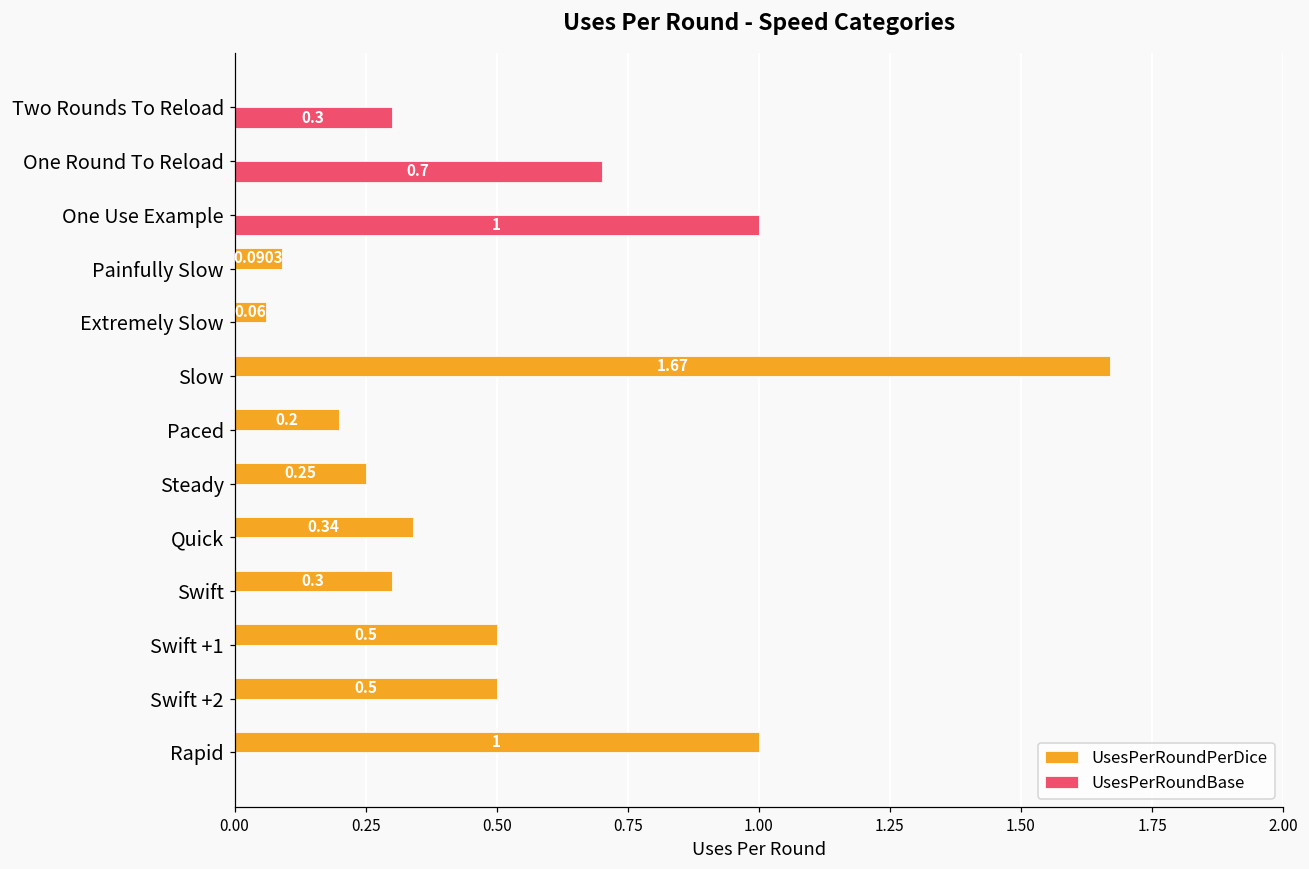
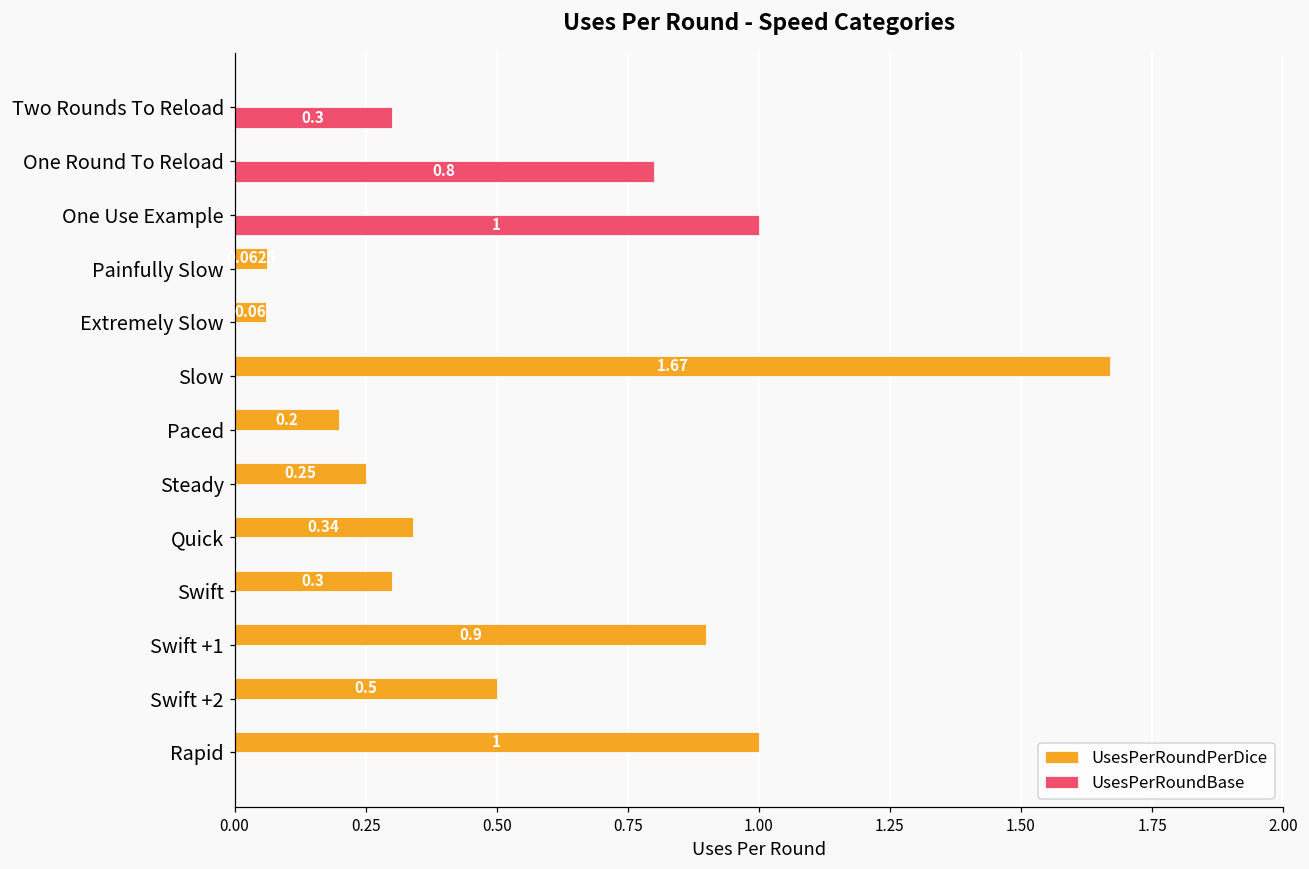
UsesPerRoundBase, One Round To Reload: 0.7 -> 0.8
UsesPerRoundPerDice, Painfully Slow: 0.0903 -> 0.0625
UsesPerRoundPerDice, Swift +1: 0.5 -> 0.9
